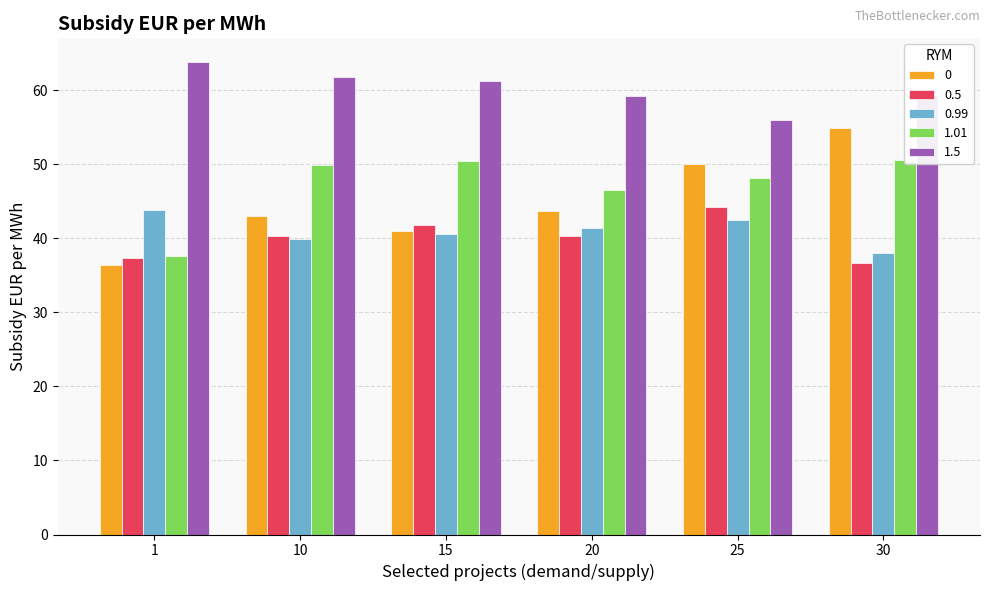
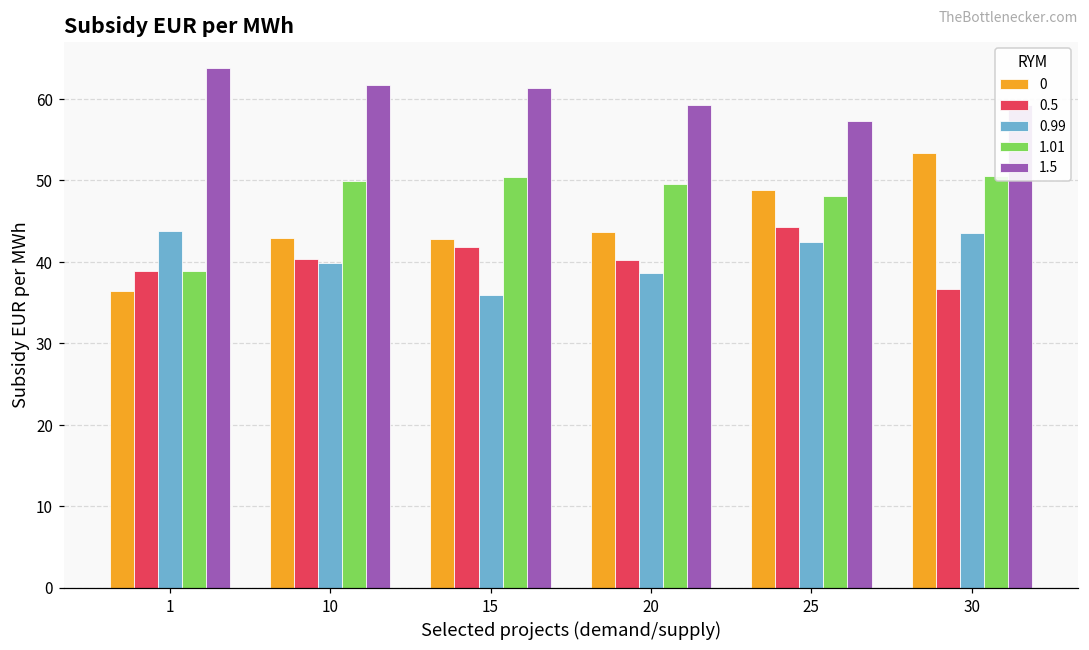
0.5, 1: 37 -> 39
1.01, 1: 38 -> 39
0, 15: 41 -> 43
0.99, 15: 41 -> 36
0.99, 20: 41 -> 39
1.01, 20: 47 -> 50
0, 25: 50 -> 49
1.5, 25: 56 -> 57
0, 30: 55 -> 53
0.99, 30: 38 -> 44
